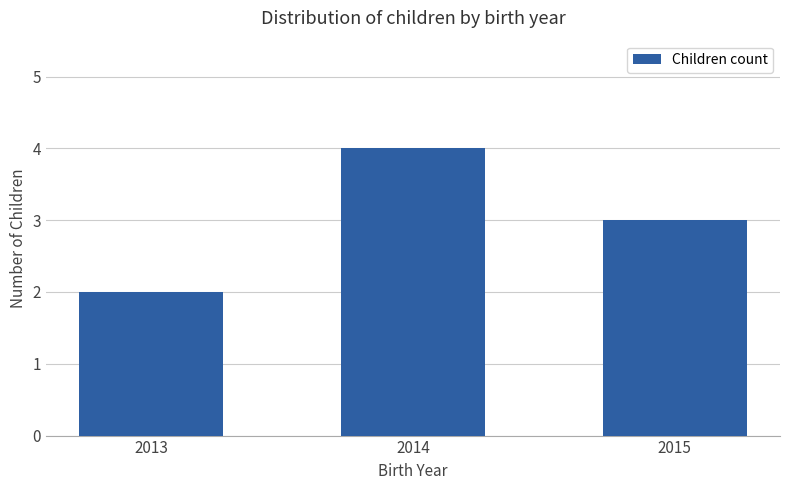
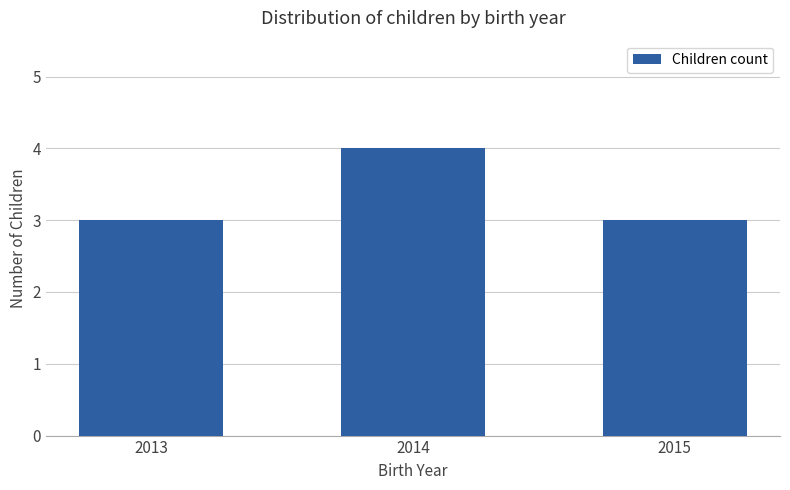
2013: 2 -> 3
